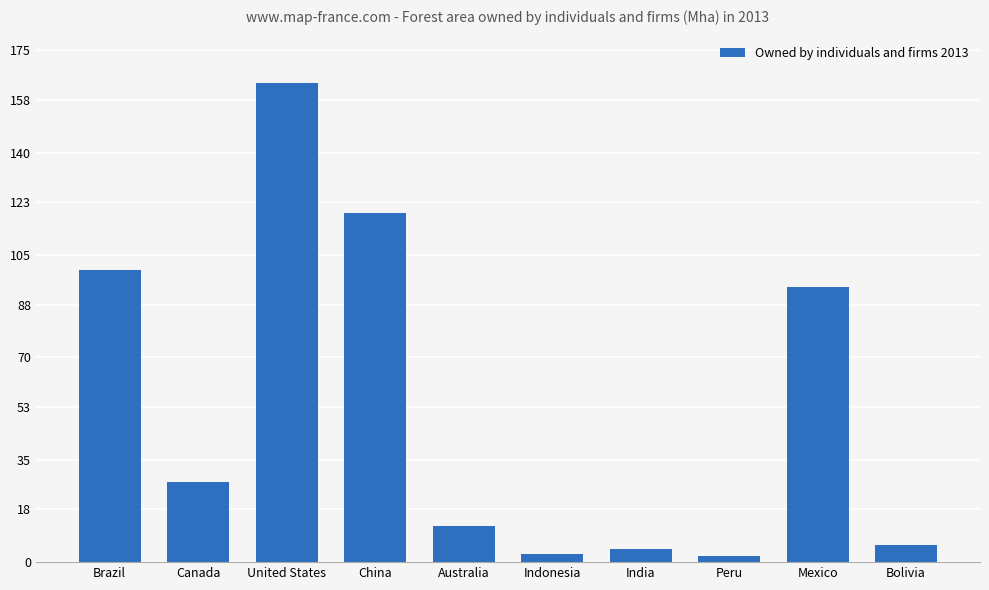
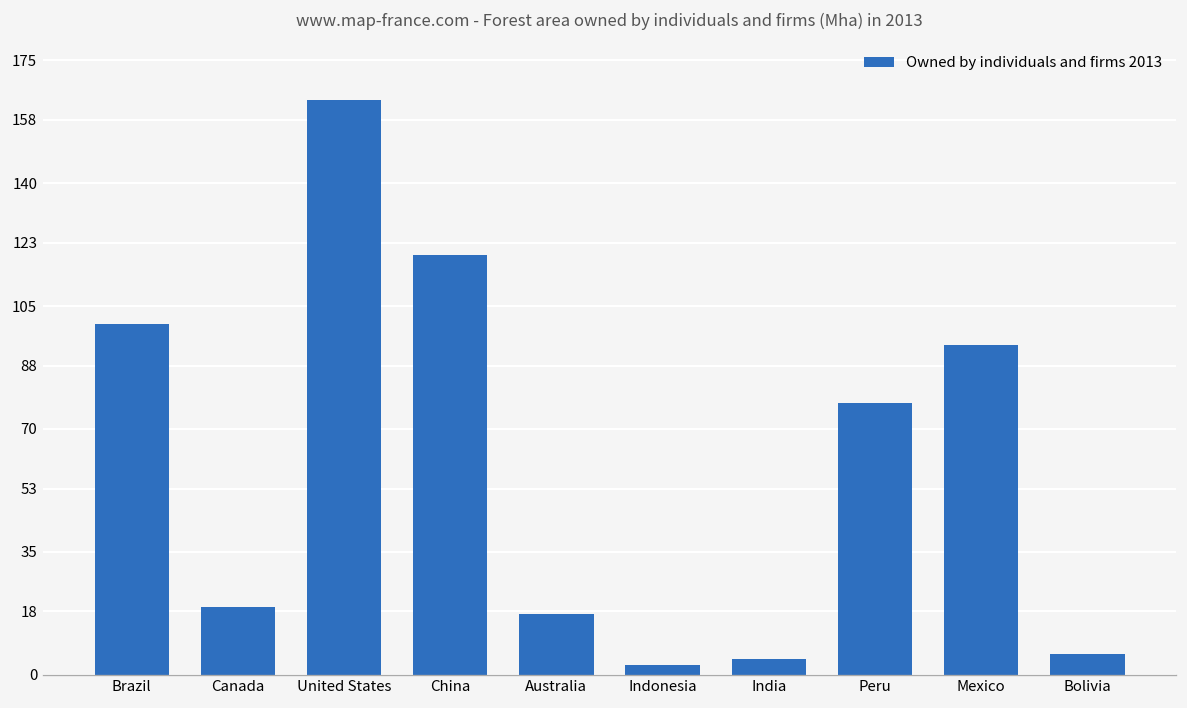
Canada: 27 -> 19
Australia: 12 -> 17
Peru: 2 -> 77
